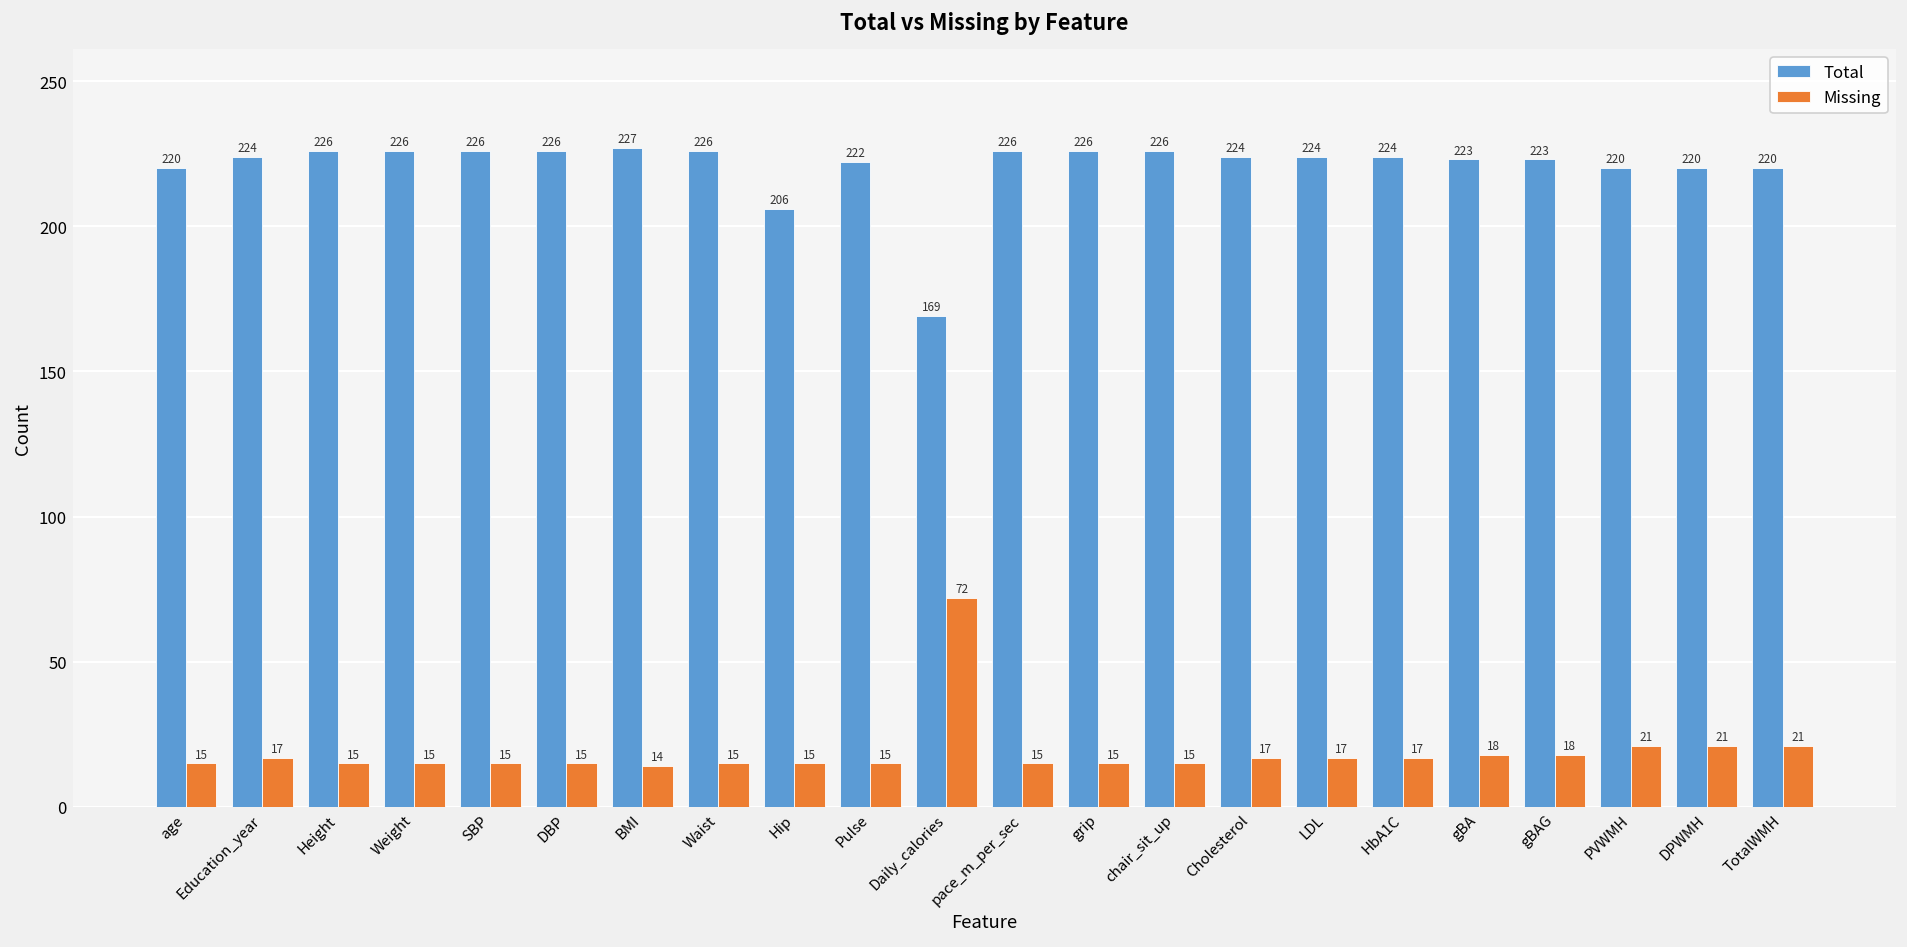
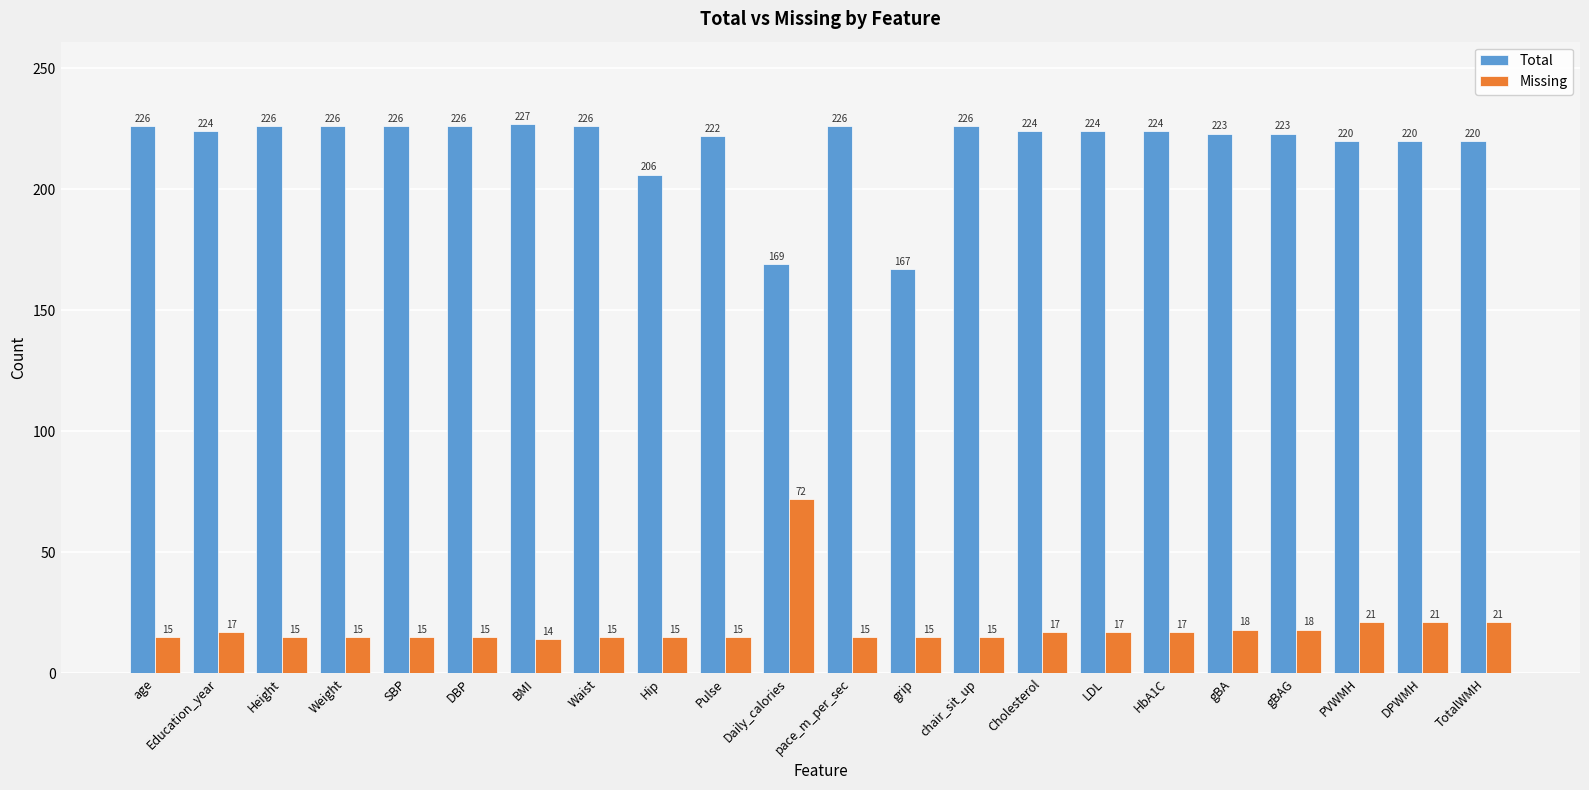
Total, age: 220 -> 226
Total, grip: 226 -> 167
